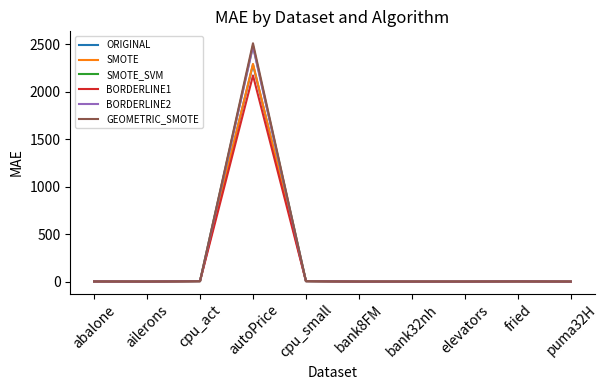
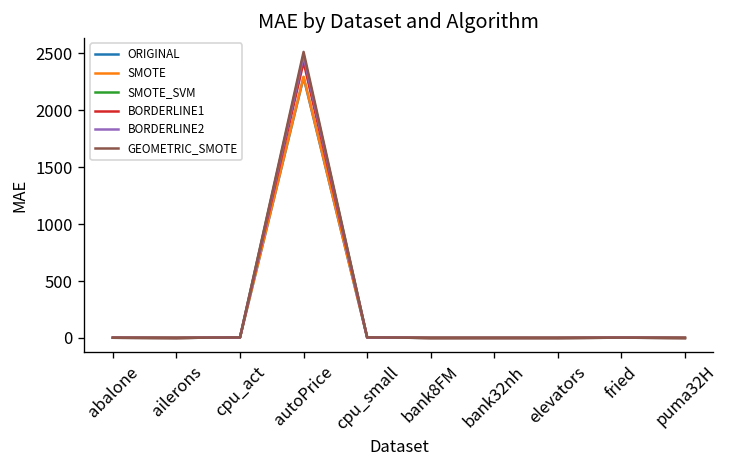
BORDERLINE1, autoPrice: 2200 -> 2400
